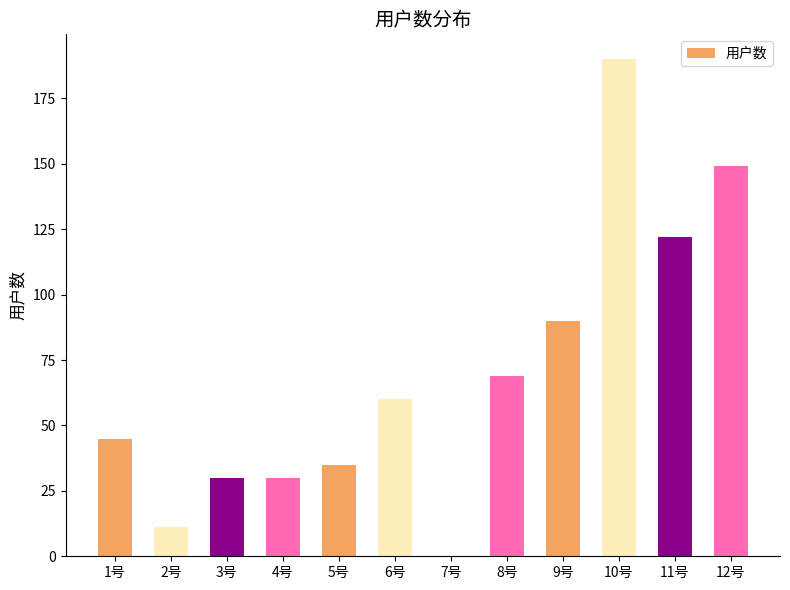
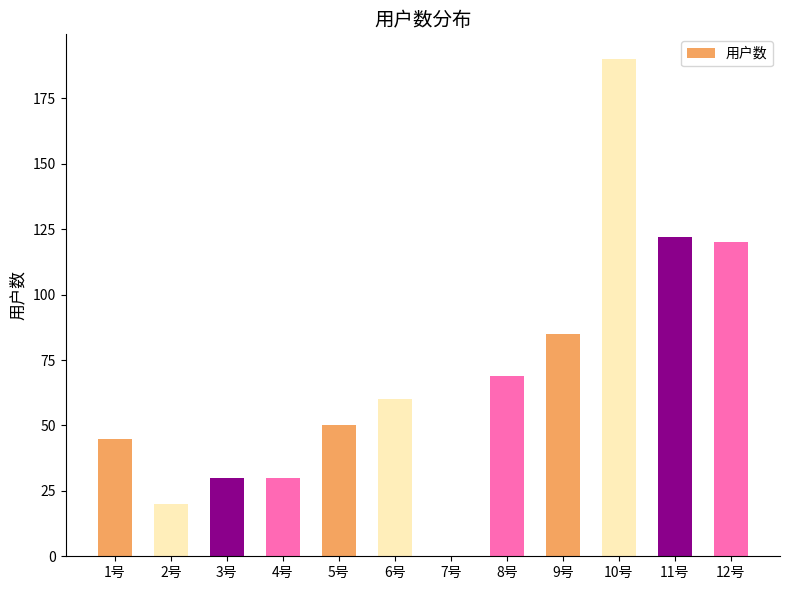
2号: 11 -> 20
5号: 35 -> 50
9号: 90 -> 85
12号: 149 -> 120
